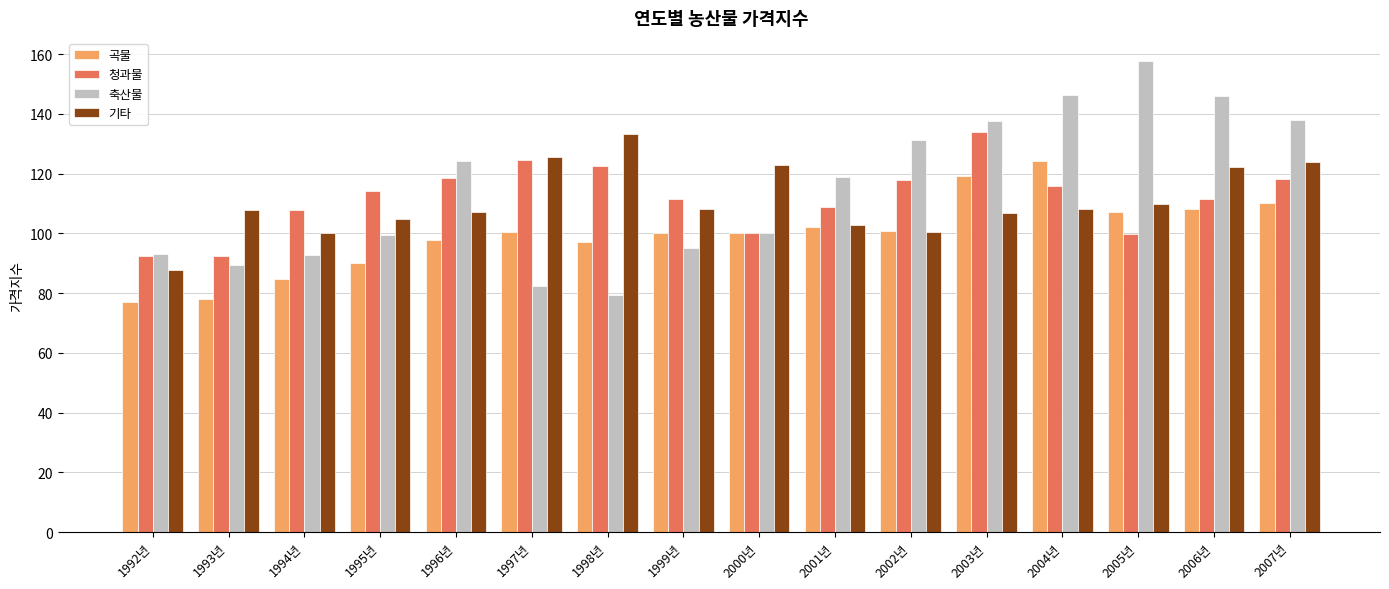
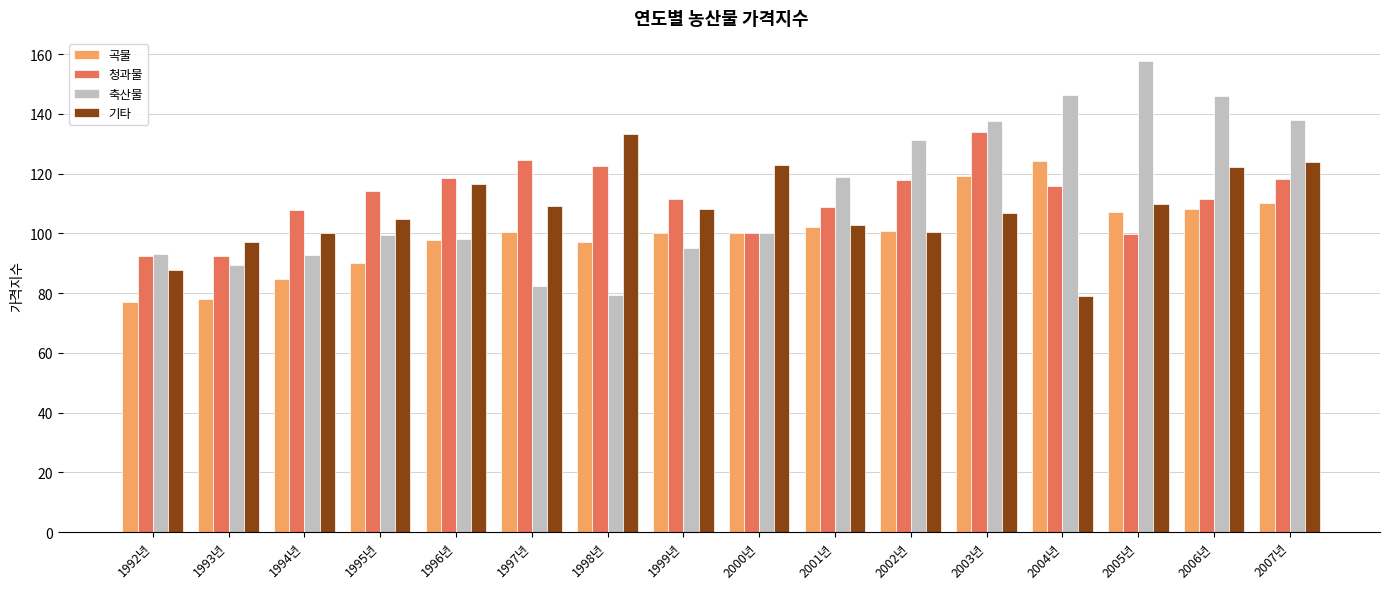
기타, 1993년: 108 -> 97
축산물, 1996년: 124 -> 98
기타, 1996년: 107 -> 117
기타, 1997년: 126 -> 109
기타, 2004년: 108 -> 79
